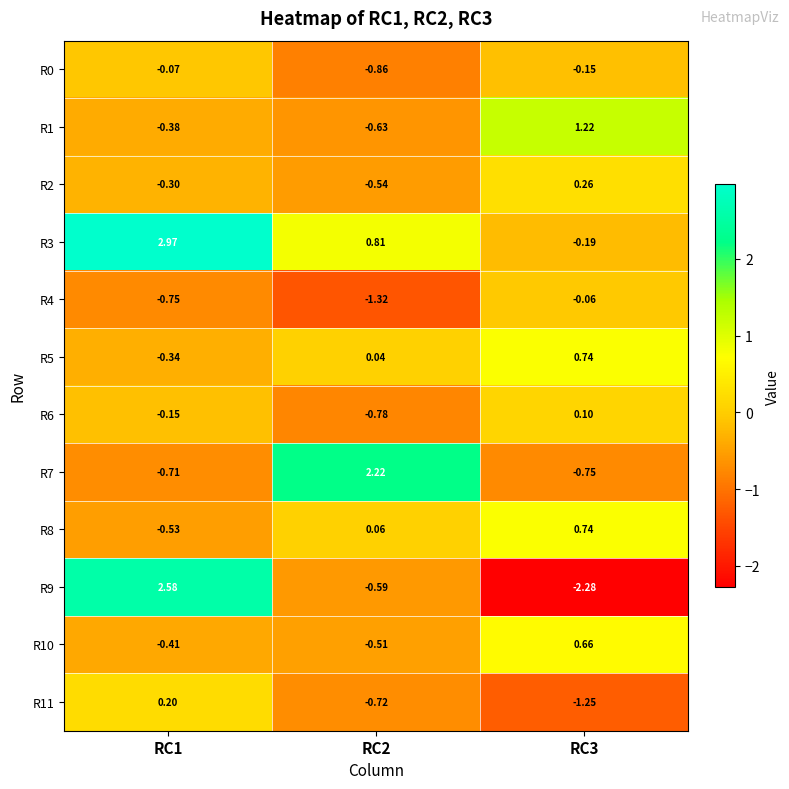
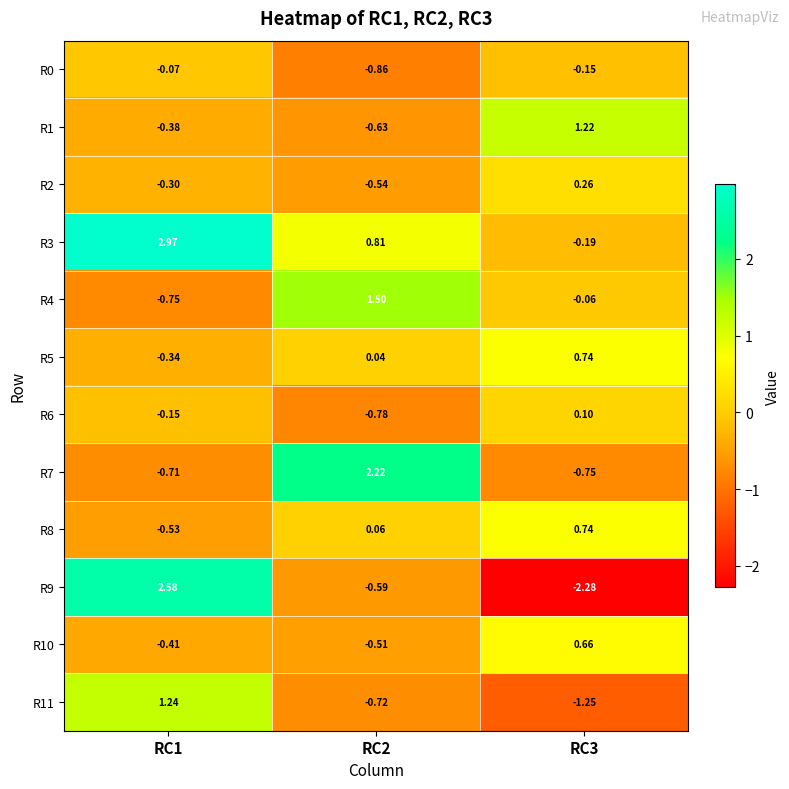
R4, RC2: -1.32 -> 1.50
R11, RC1: 0.20 -> 1.24
